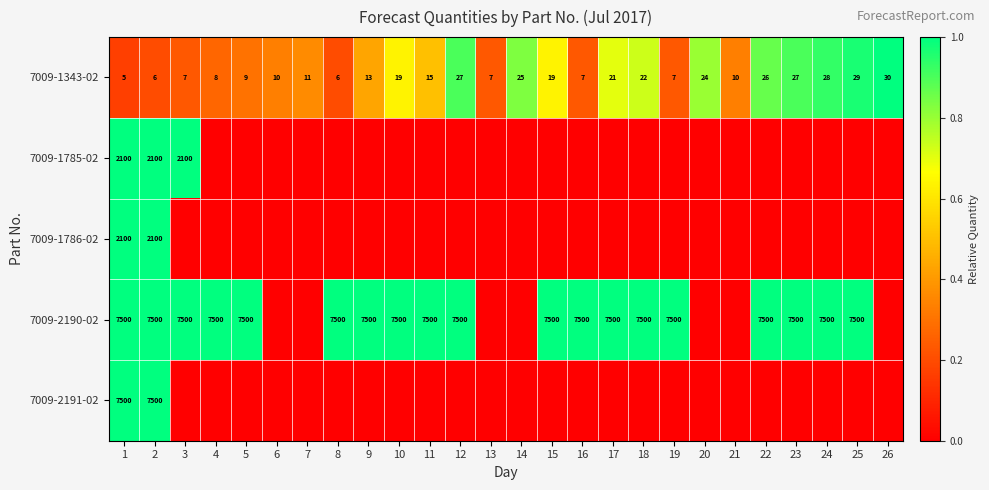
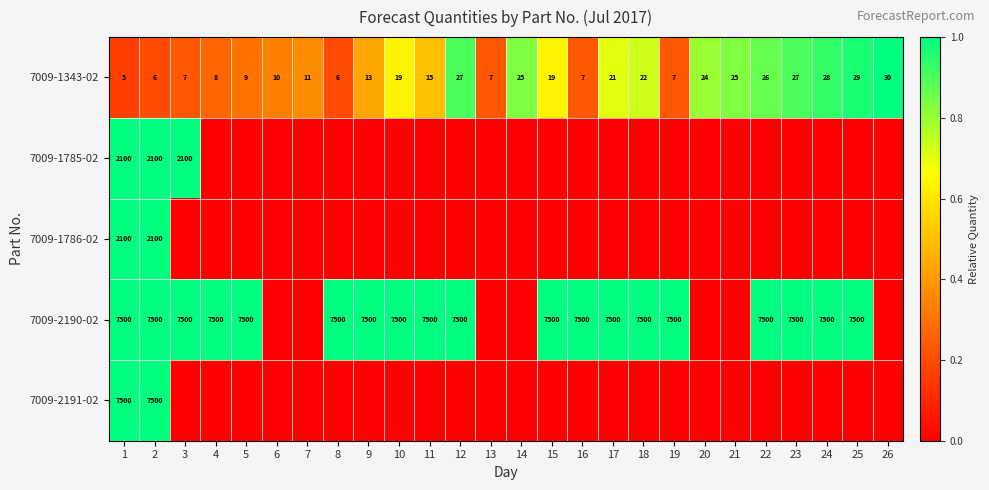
7009-1343-02, 21: 10 -> 25
